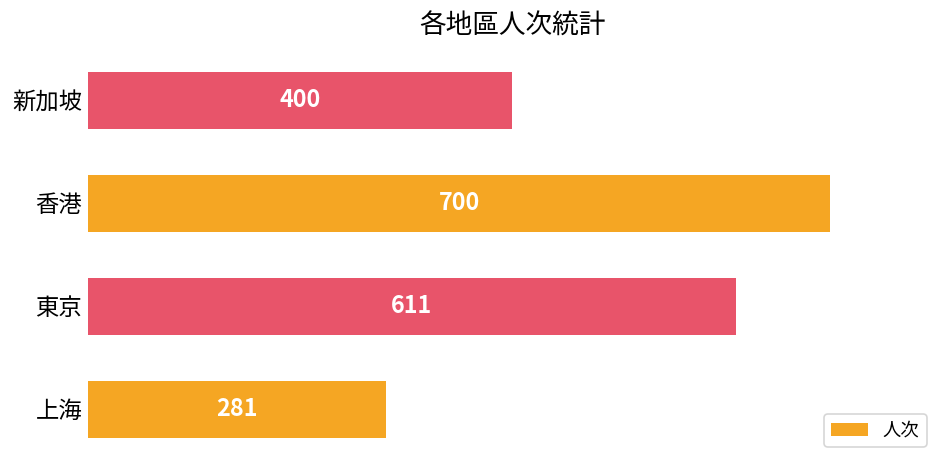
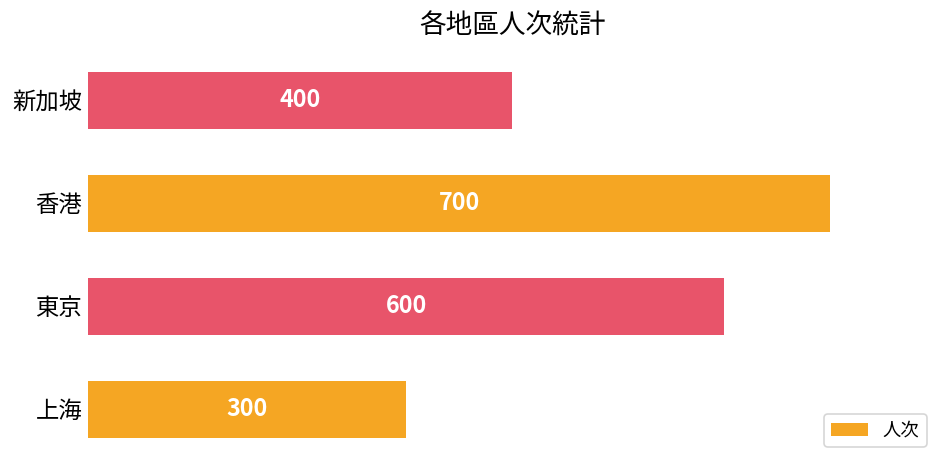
東京: 611 -> 600
上海: 281 -> 300
